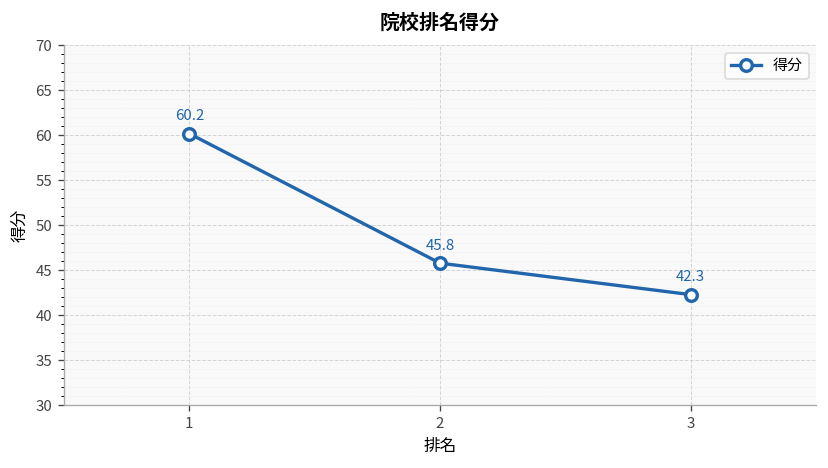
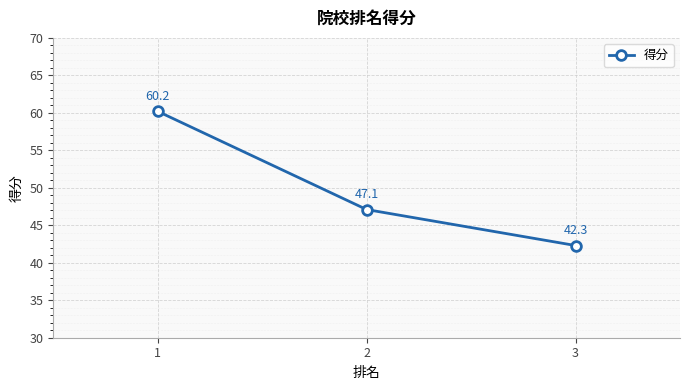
2: 45.8 -> 47.1
